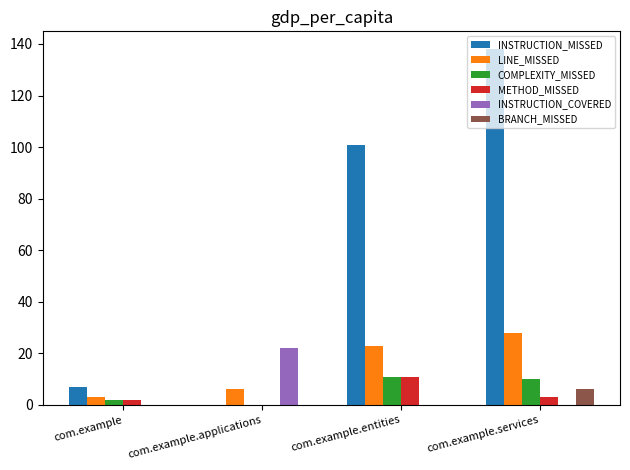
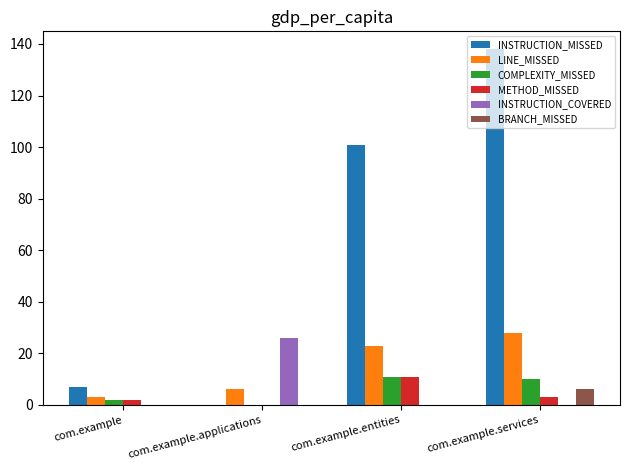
INSTRUCTION_COVERED, com.example.applications: 22 -> 26
